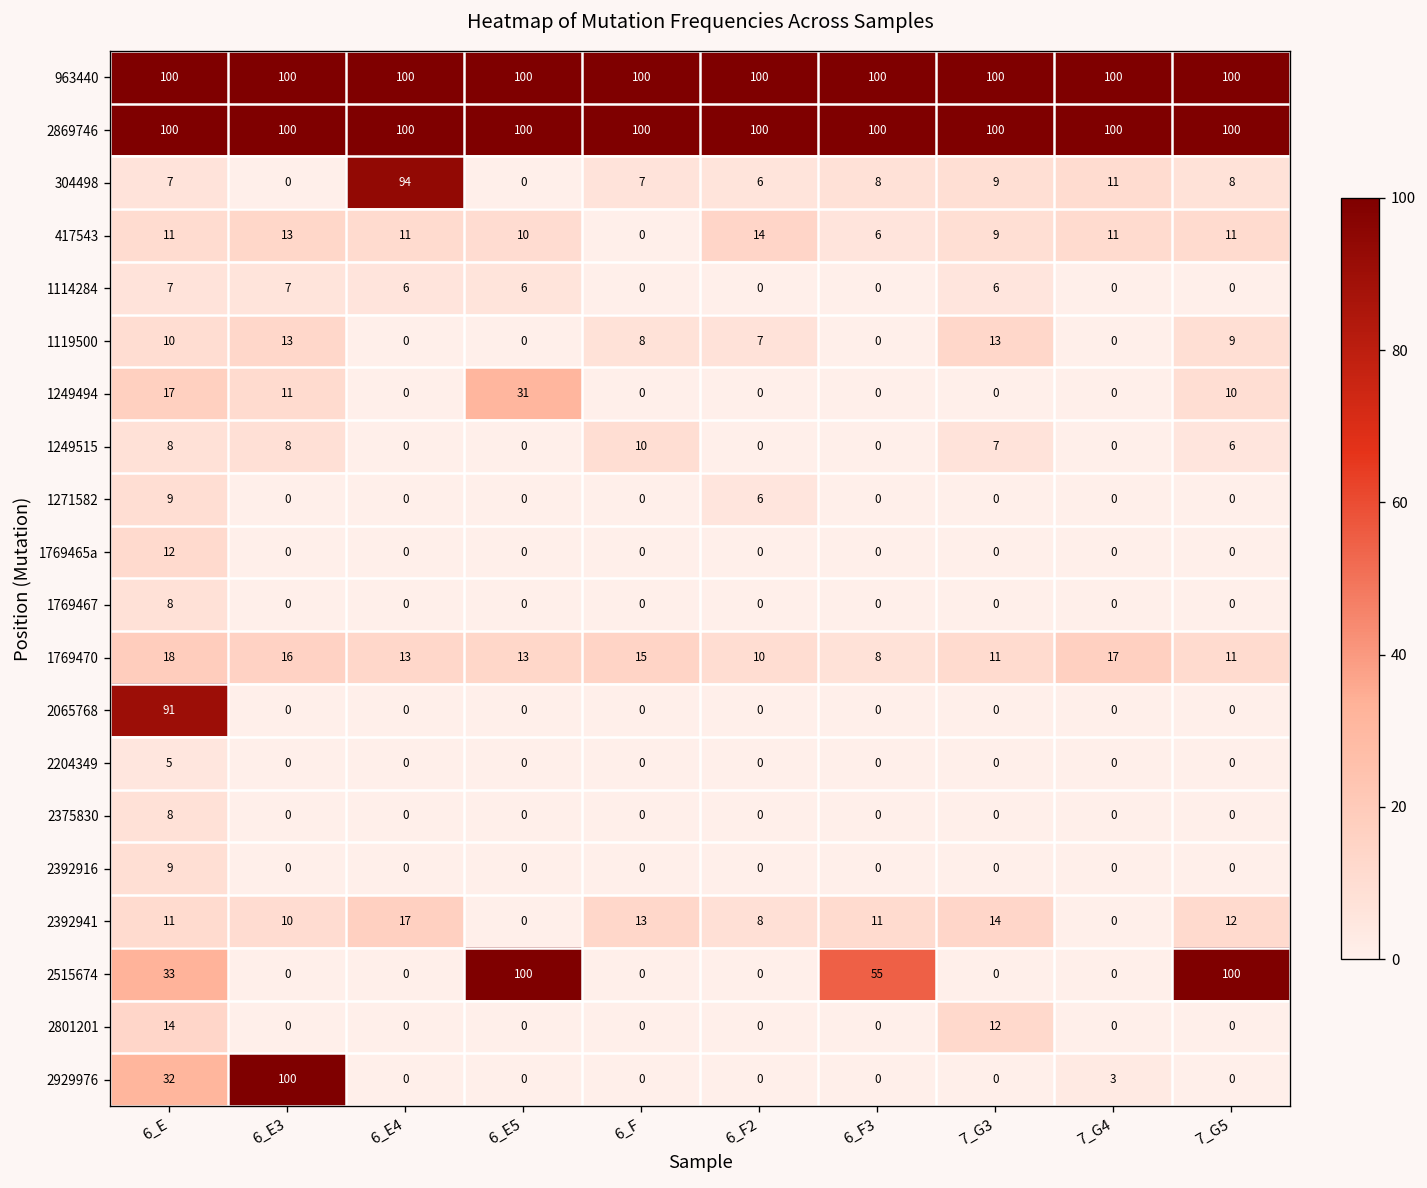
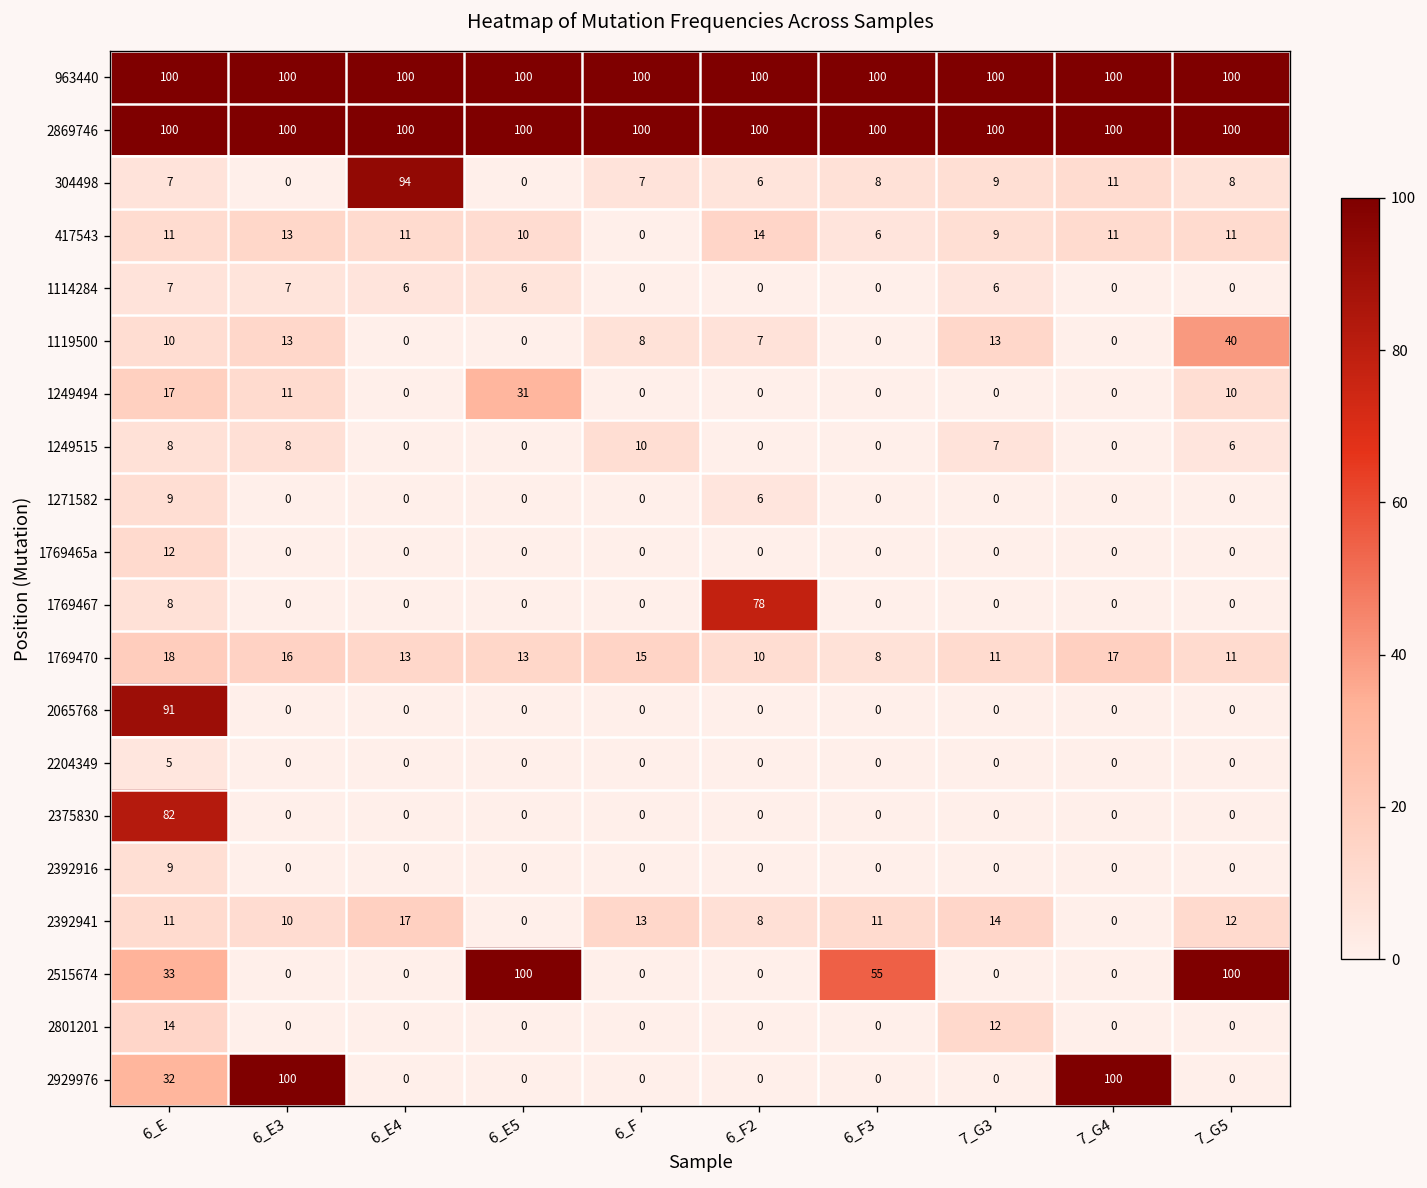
1119500, 7_G5: 9 -> 40
1769467, 6_F2: 0 -> 78
2375830, 6_E: 8 -> 82
2929976, 7_G4: 3 -> 100
